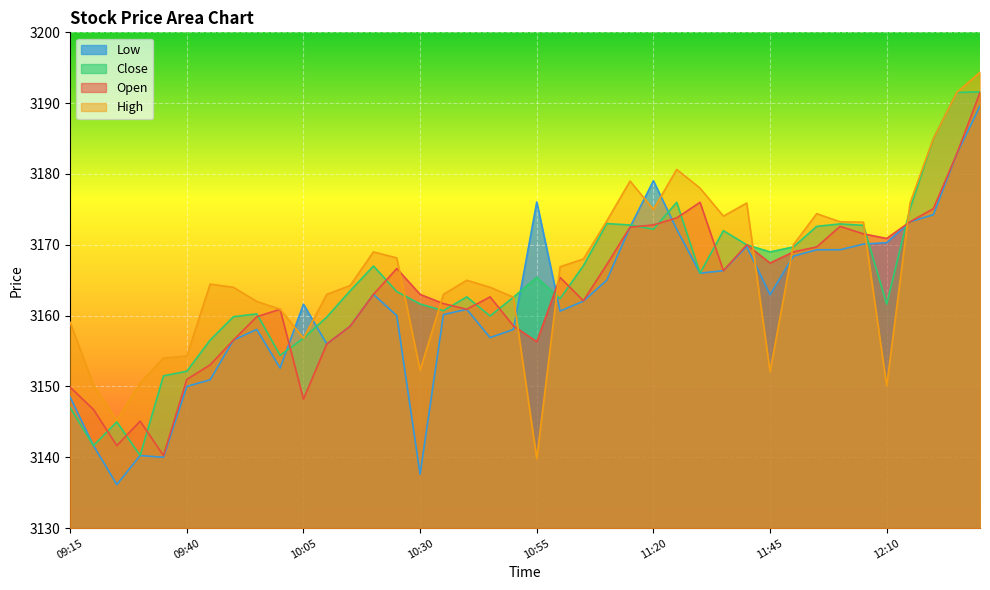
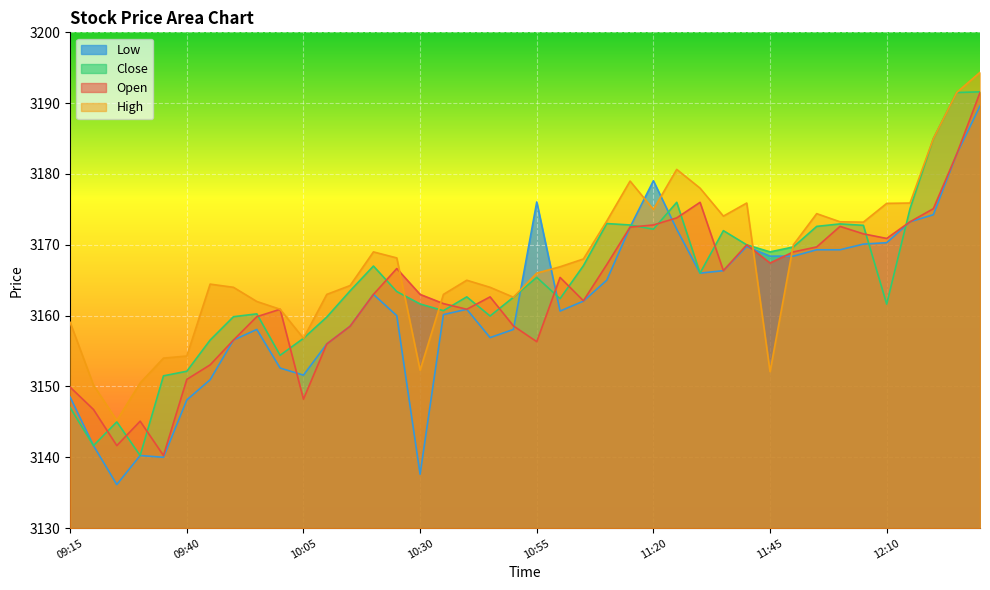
Low, 09:40: 3150 -> 3148
Low, 10:05: 3162 -> 3152
High, 10:55: 3140 -> 3166
Low, 11:45: 3163 -> 3168
High, 12:10: 3150 -> 3176
